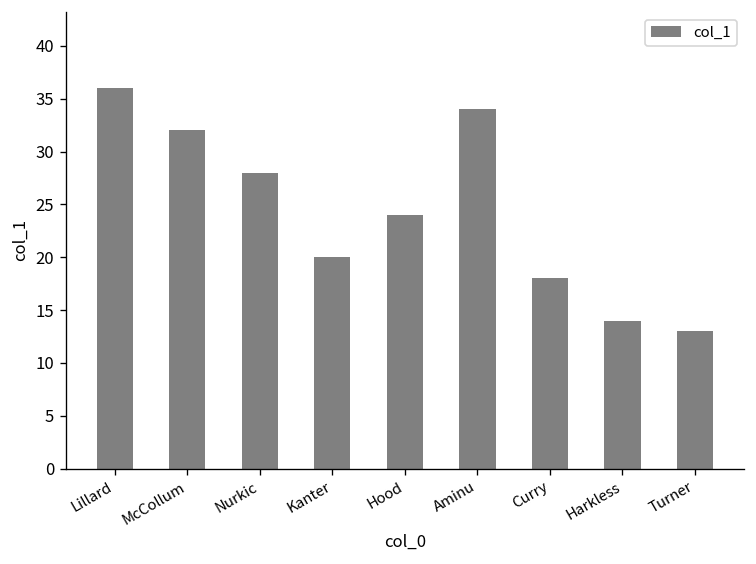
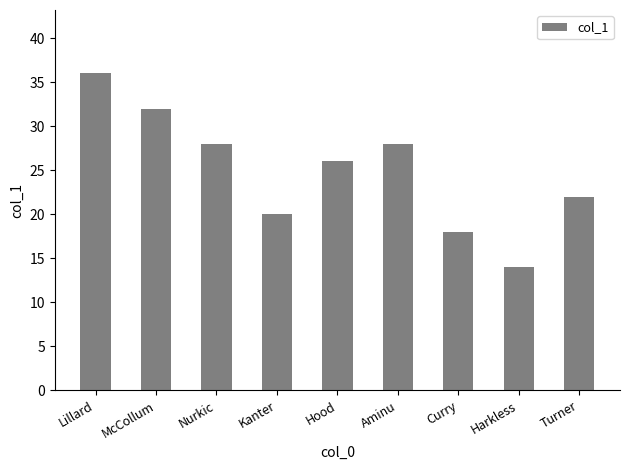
Hood: 24 -> 26
Aminu: 34 -> 28
Turner: 13 -> 22
